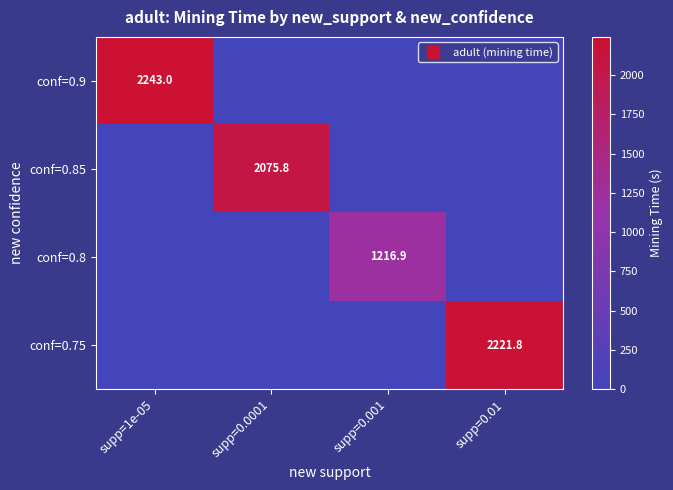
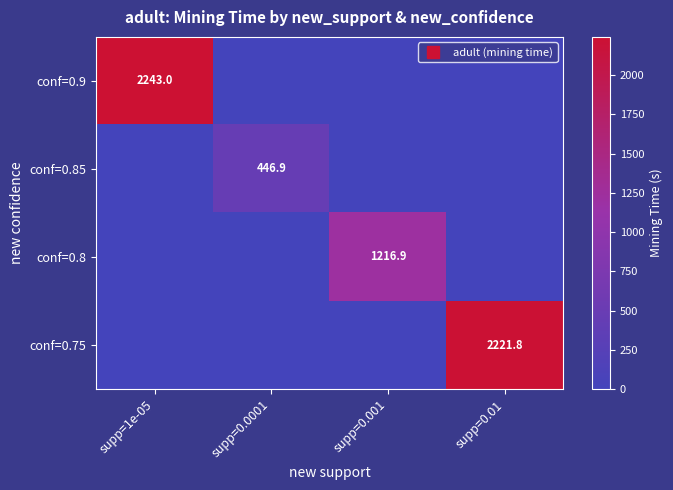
conf=0.85, supp=0.0001: 2075.8 -> 446.9
